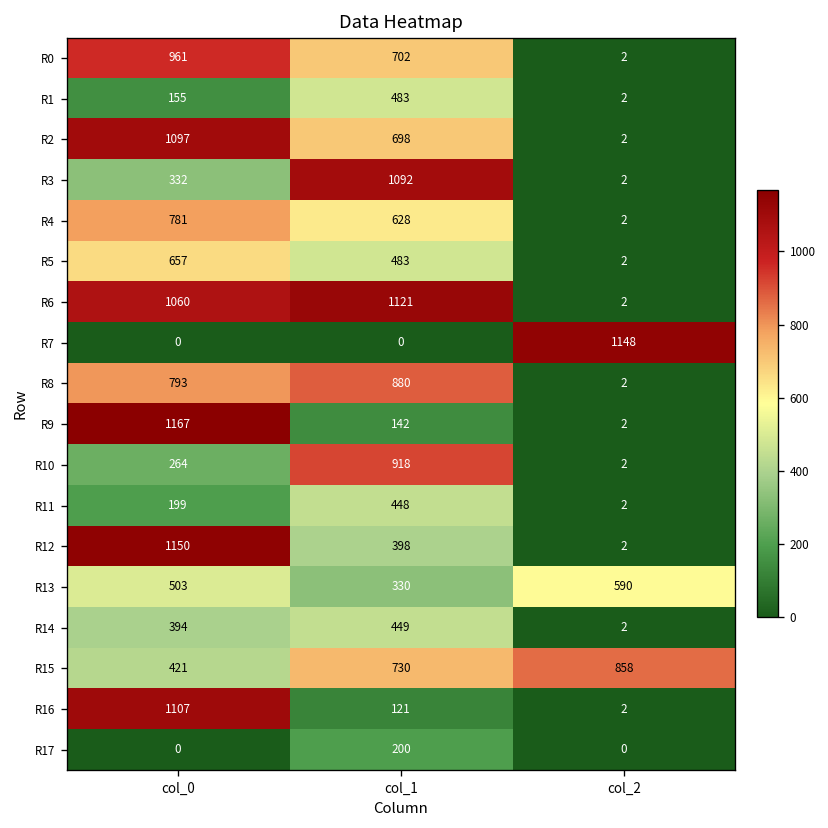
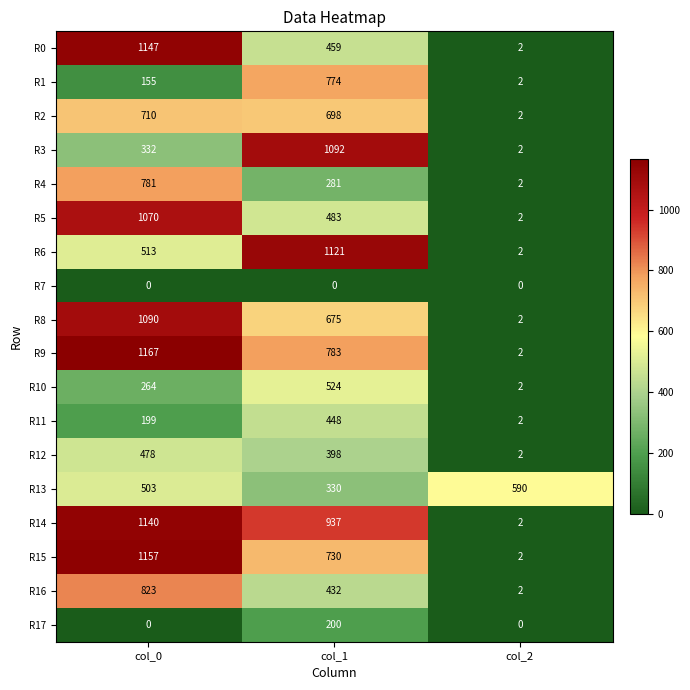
R0, col_0: 961 -> 1147
R0, col_1: 702 -> 459
R1, col_1: 483 -> 774
R2, col_0: 1097 -> 710
R4, col_1: 628 -> 281
R5, col_0: 657 -> 1070
R6, col_0: 1060 -> 513
R7, col_2: 1148 -> 0
R8, col_0: 793 -> 1090
R8, col_1: 880 -> 675
R9, col_1: 142 -> 783
R10, col_1: 918 -> 524
R12, col_0: 1150 -> 478
R14, col_0: 394 -> 1140
R14, col_1: 449 -> 937
R15, col_0: 421 -> 1157
R15, col_2: 858 -> 2
R16, col_0: 1107 -> 823
R16, col_1: 121 -> 432
